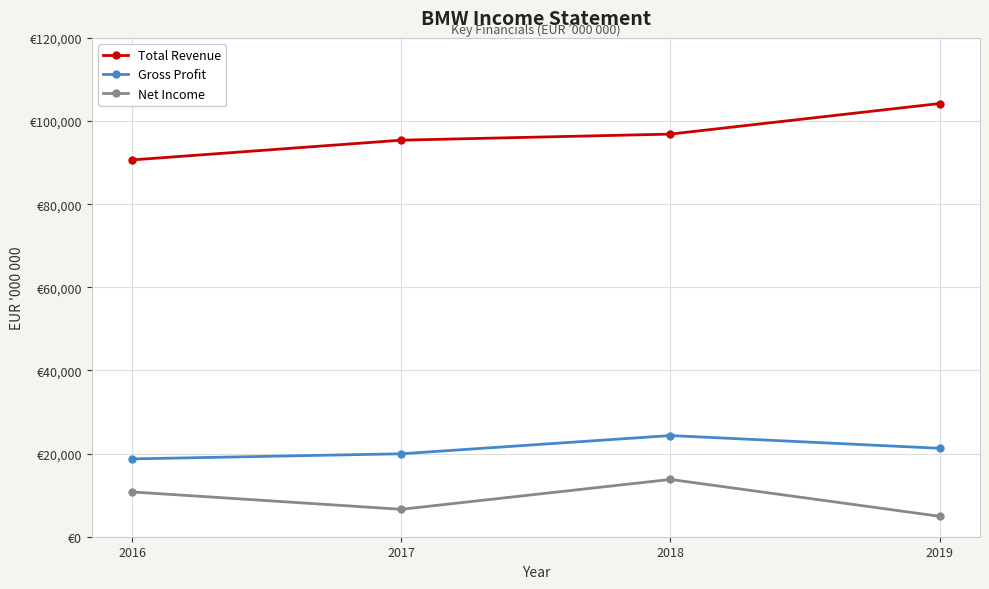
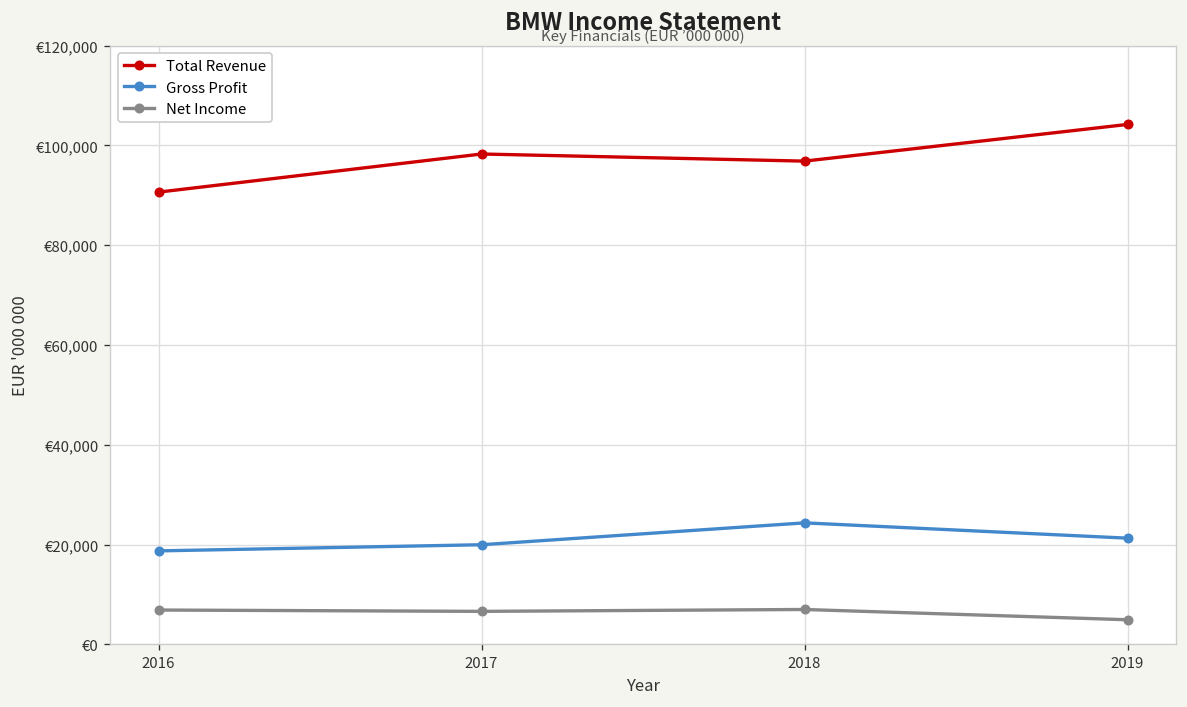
Net Income, 2016: €11,000 -> €7,000
Total Revenue, 2017: €95,000 -> €98,000
Net Income, 2018: €14,000 -> €7,000
